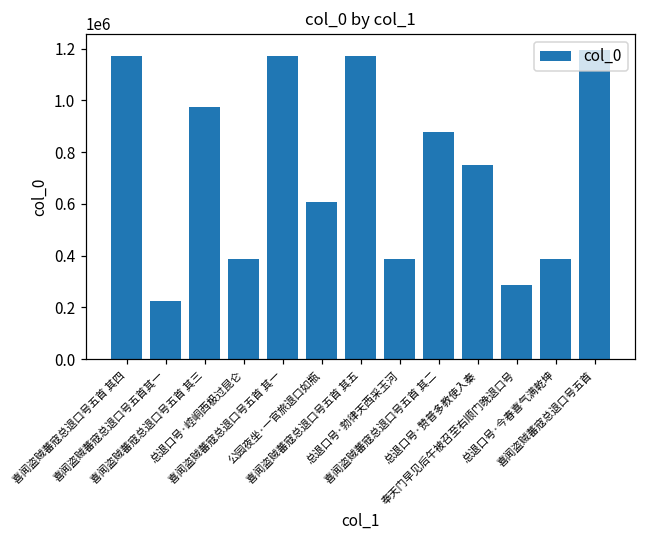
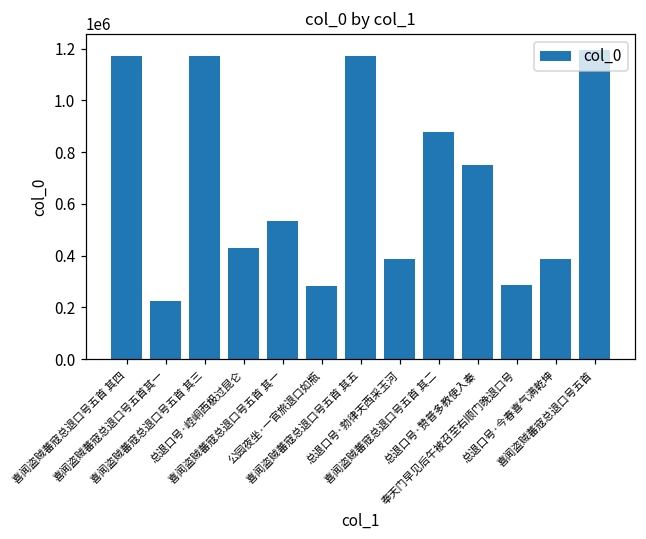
喜闻盗贼蕃寇总退口号五首 其三: 970000 -> 1170000
总退口号·崆峒西极过昆仑: 390000 -> 430000
喜闻盗贼蕃寇总退口号五首 其一: 1170000 -> 530000
公园夜坐·一官旅退口如瓶: 610000 -> 280000
